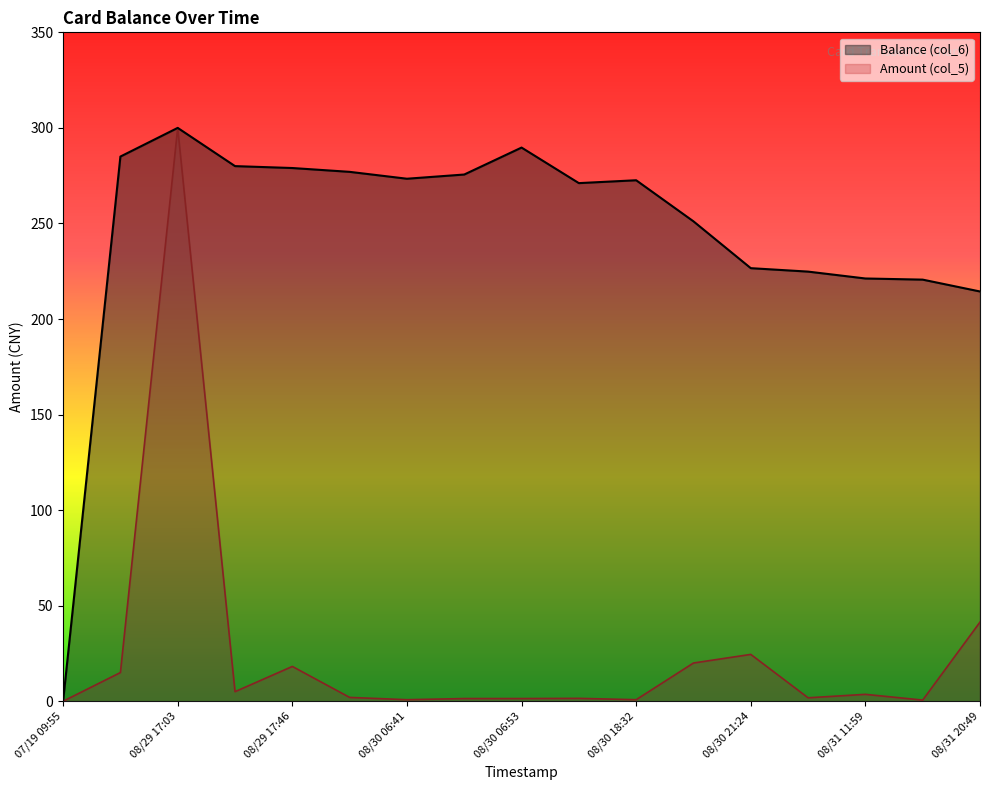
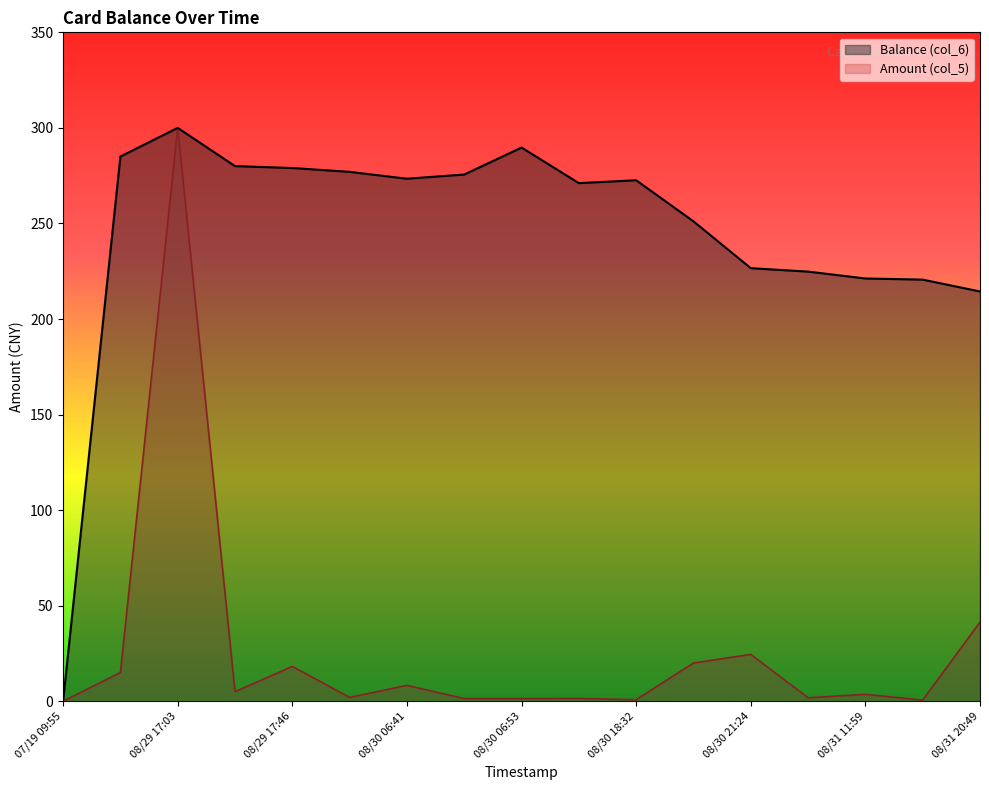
Amount (col_5), 08/30 06:41: 1 -> 8
